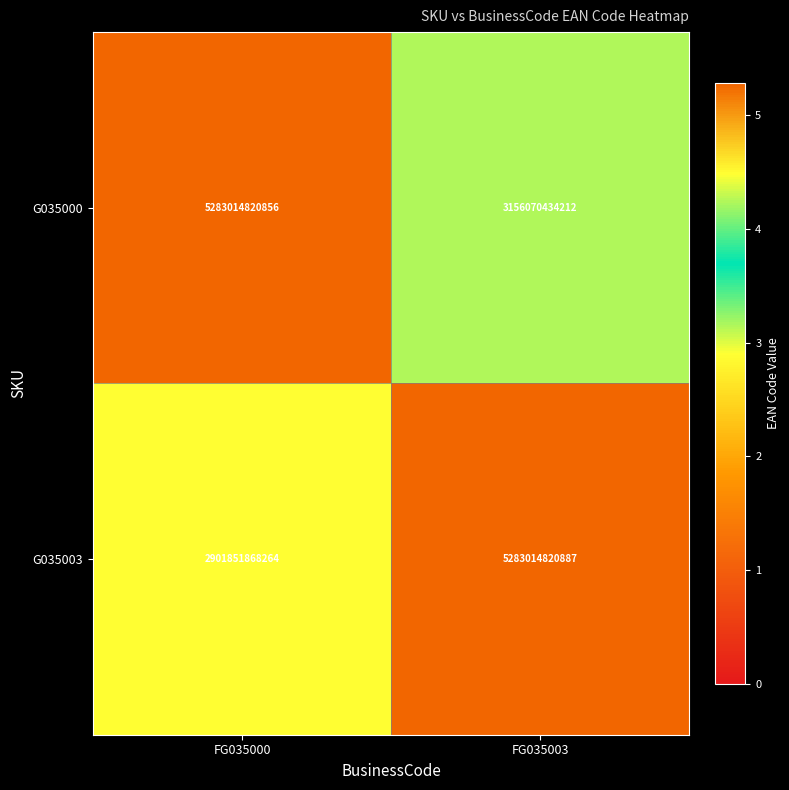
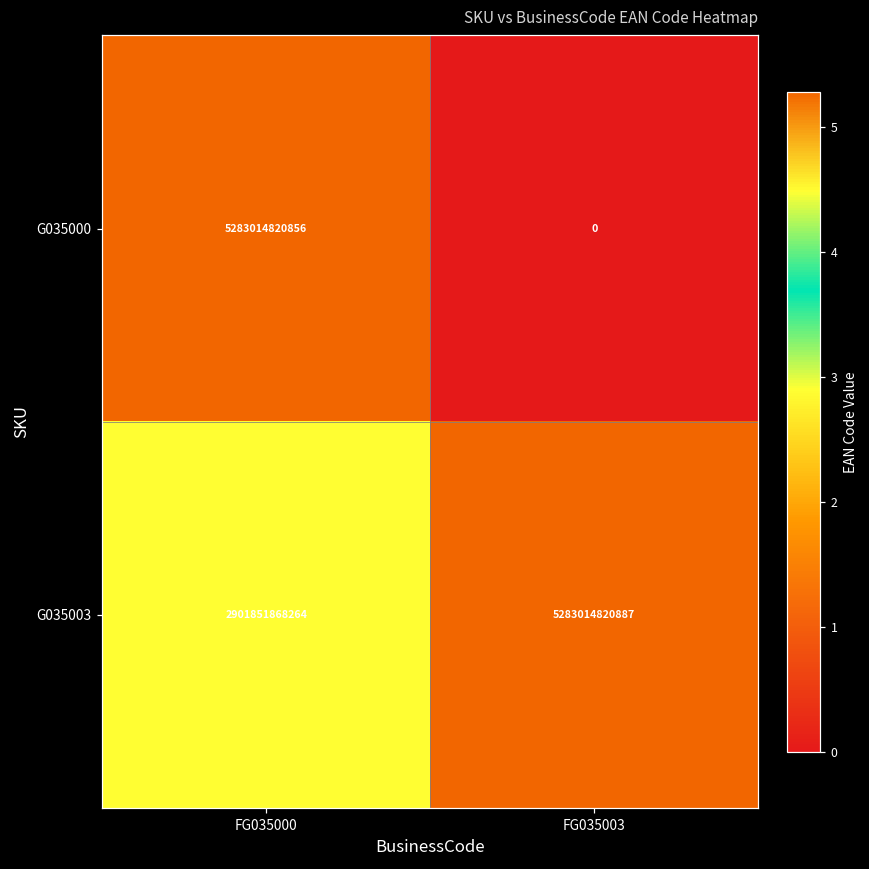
G035000, FG035003: 3156070434212 -> 0
